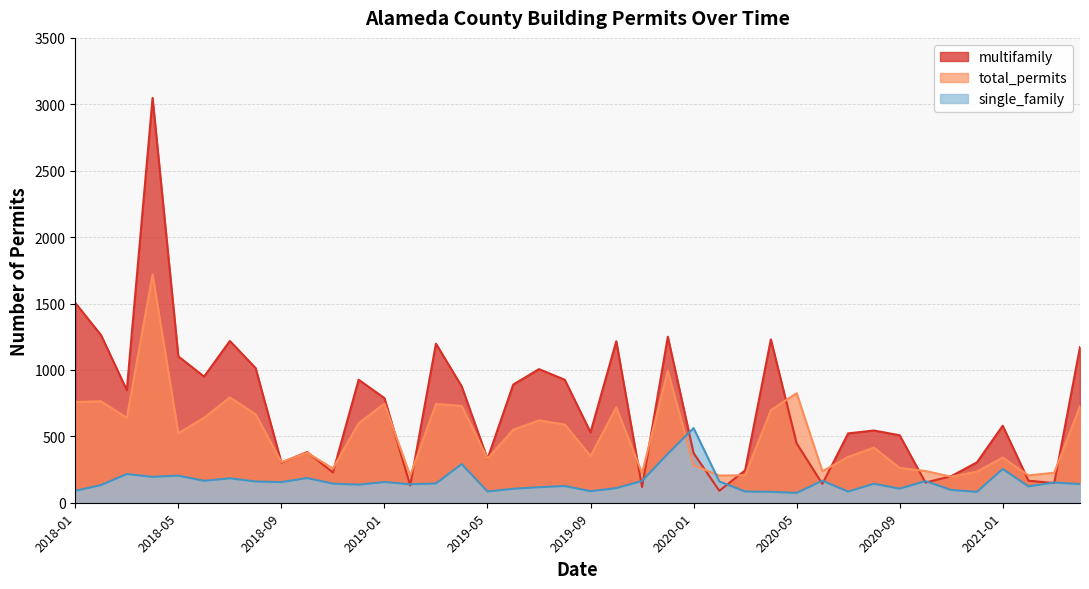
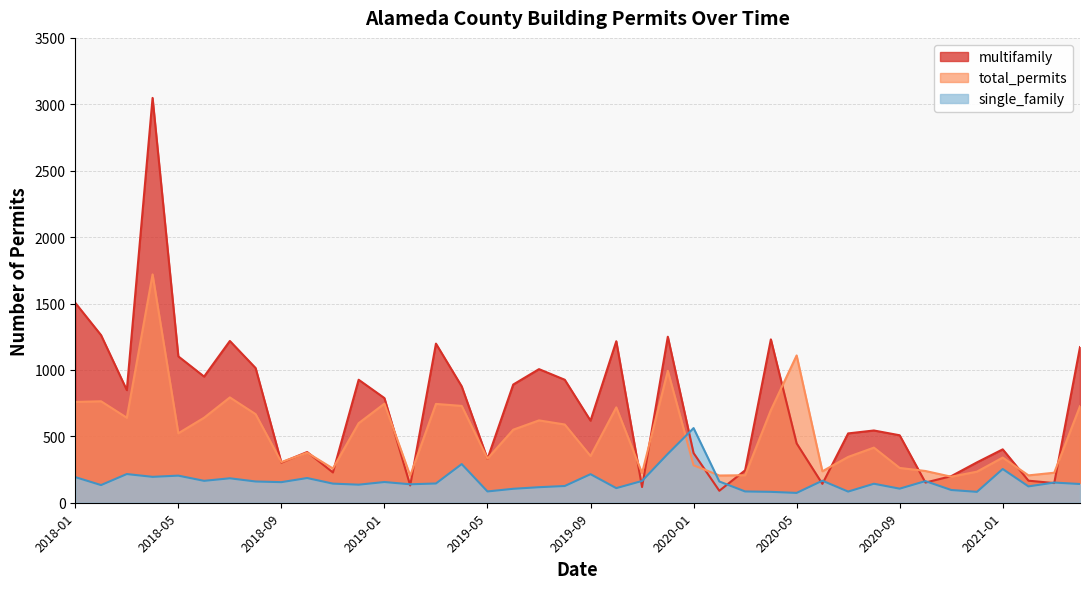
single_family, 2018-01: 90 -> 190
multifamily, 2019-09: 530 -> 620
single_family, 2019-09: 90 -> 220
total_permits, 2020-05: 830 -> 1110
multifamily, 2021-01: 580 -> 400
